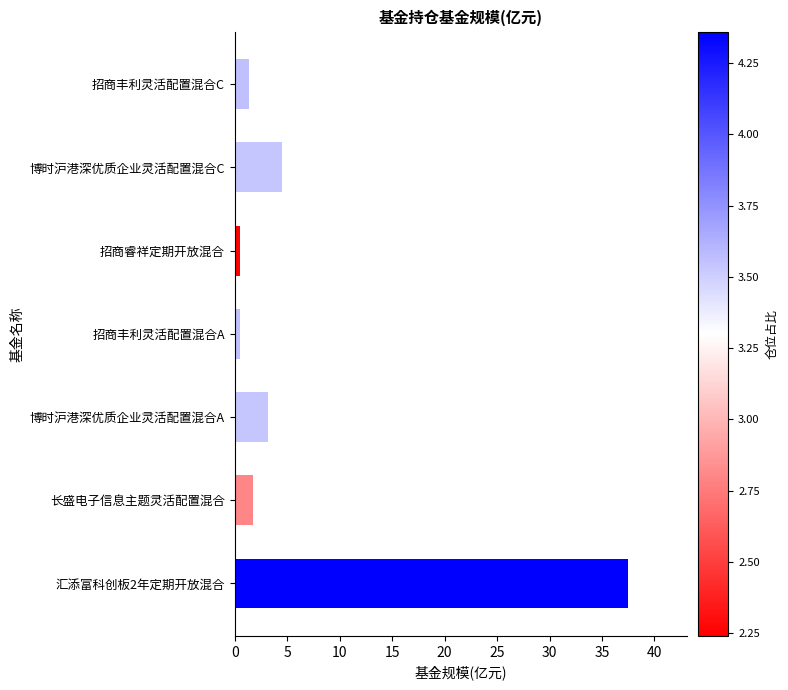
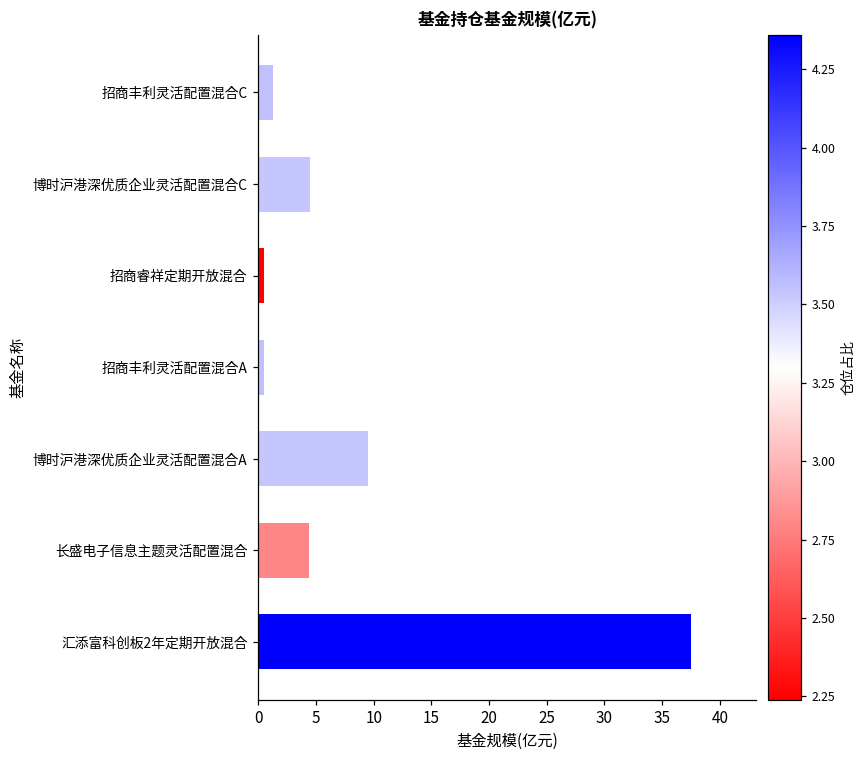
博时沪港深优质企业灵活配置混合A: 3.2 -> 9.5
长盛电子信息主题灵活配置混合: 1.8 -> 4.4
